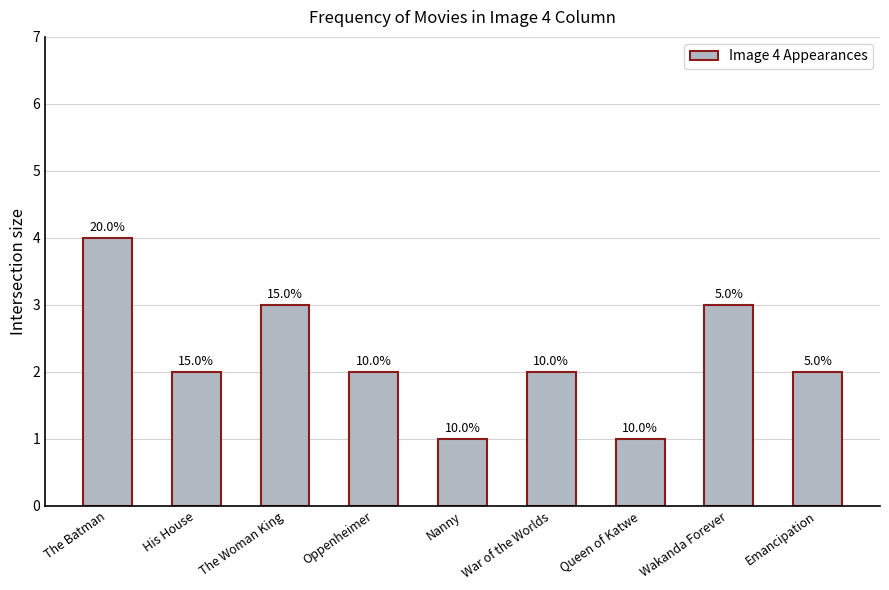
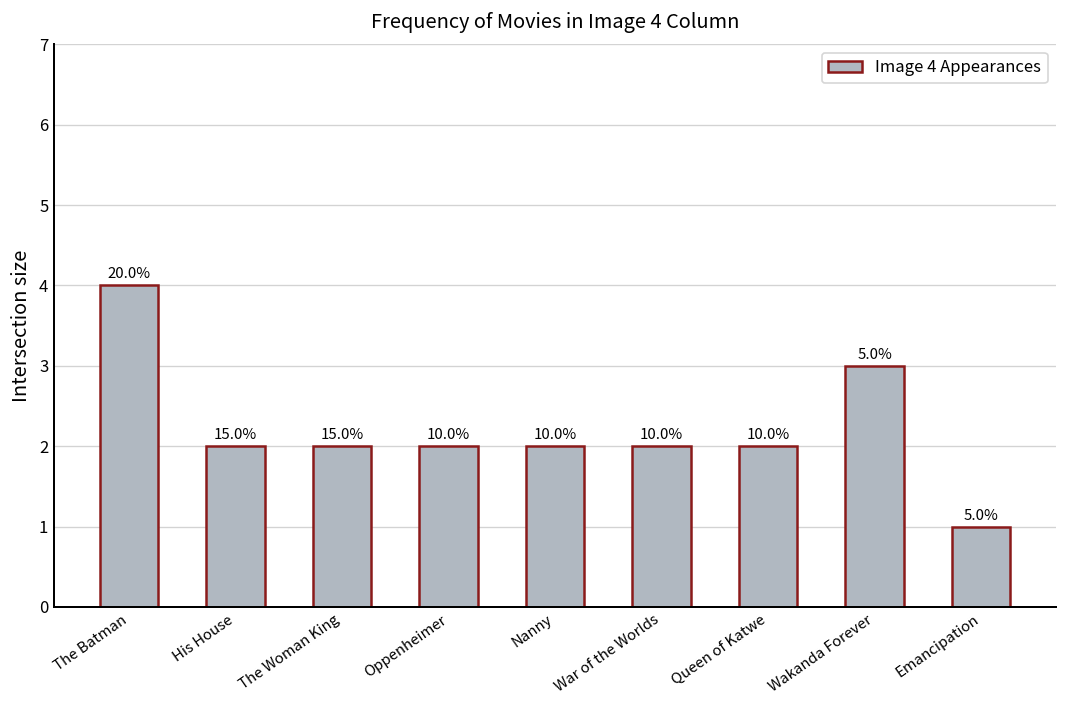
The Woman King: 3 -> 2
Nanny: 1 -> 2
Queen of Katwe: 1 -> 2
Emancipation: 2 -> 1
